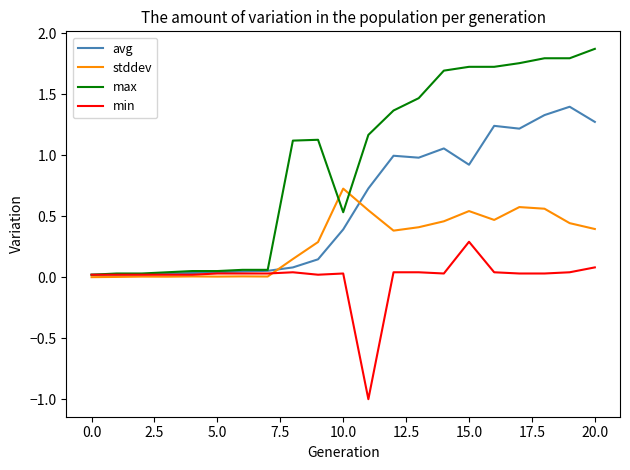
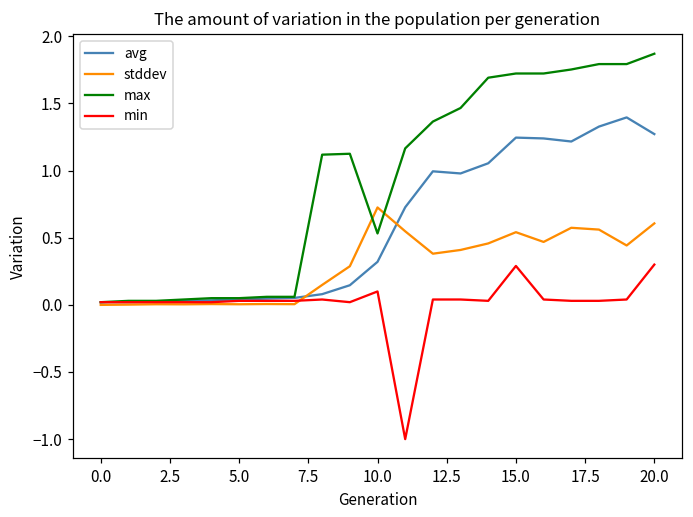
avg, 10.0: 0.39 -> 0.32
min, 10.0: 0.03 -> 0.10
avg, 15.0: 0.92 -> 1.25
stddev, 20.0: 0.39 -> 0.61
min, 20.0: 0.08 -> 0.30
